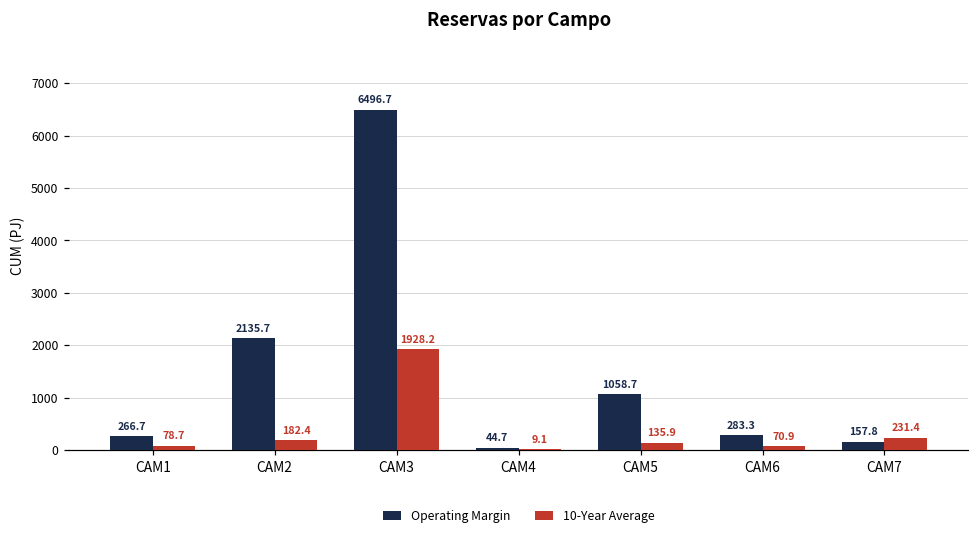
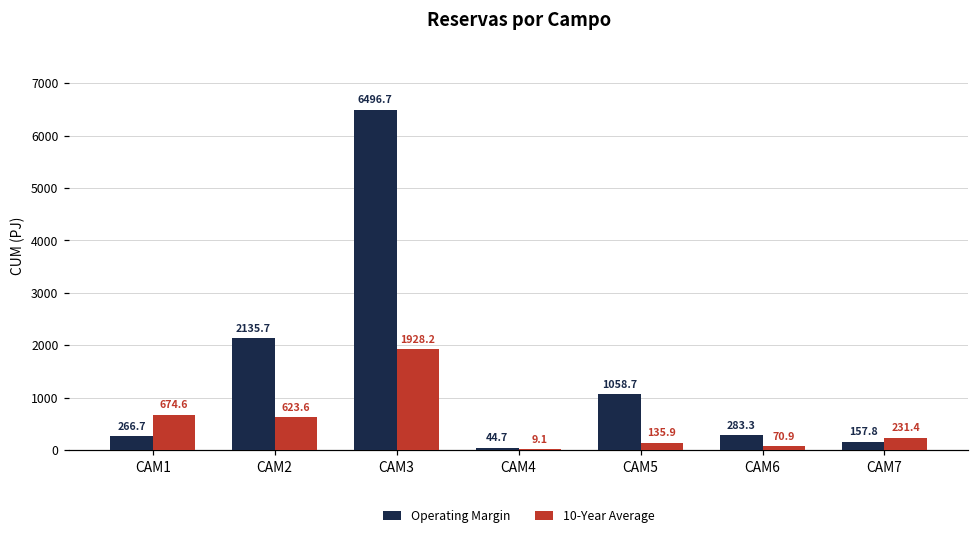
10-Year Average, CAM1: 78.7 -> 674.6
10-Year Average, CAM2: 182.4 -> 623.6
